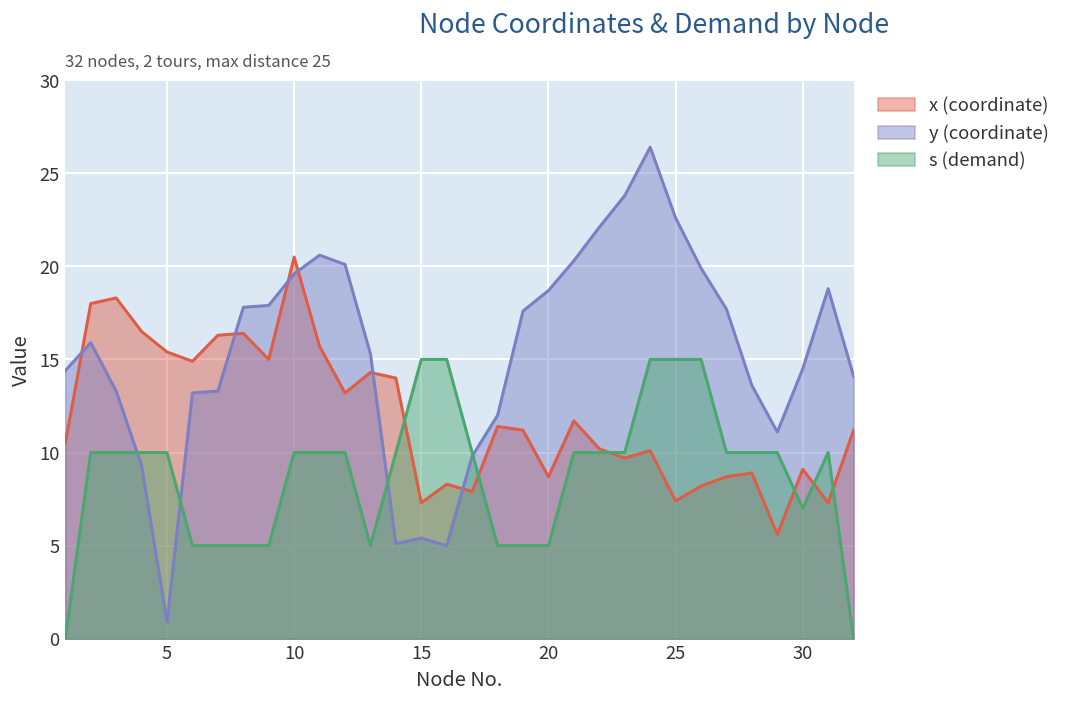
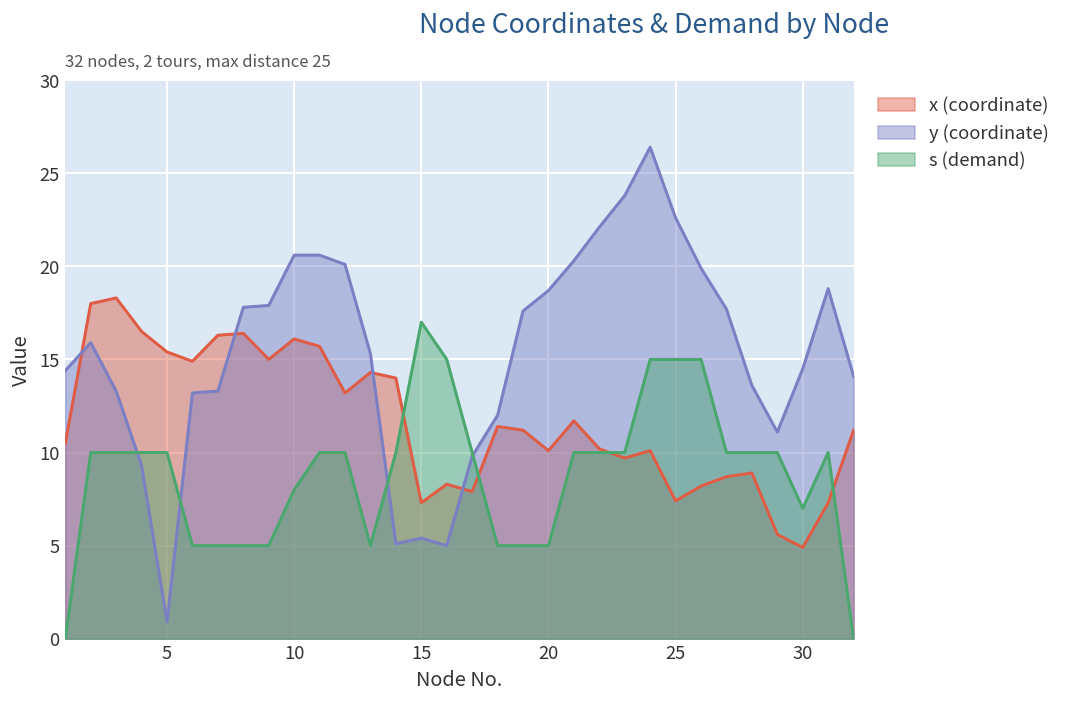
x (coordinate), 10: 20.5 -> 16.1
y (coordinate), 10: 19.6 -> 20.6
s (demand), 10: 10 -> 8
s (demand), 15: 15 -> 17
x (coordinate), 20: 8.7 -> 10.1
x (coordinate), 30: 9.1 -> 4.9
